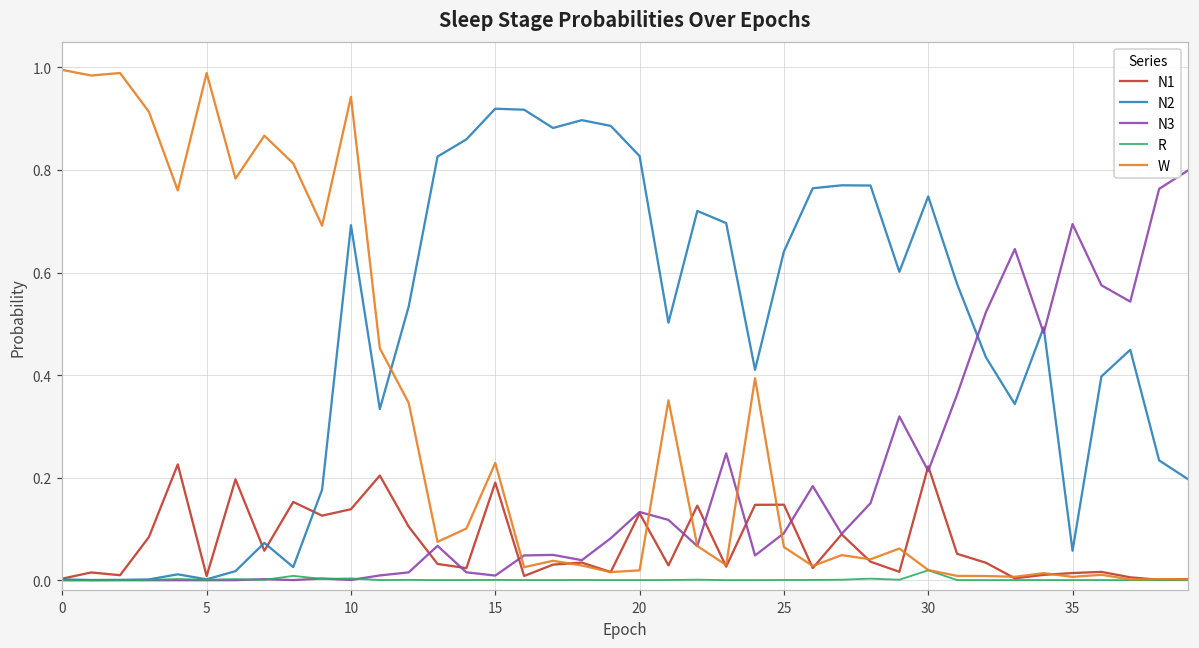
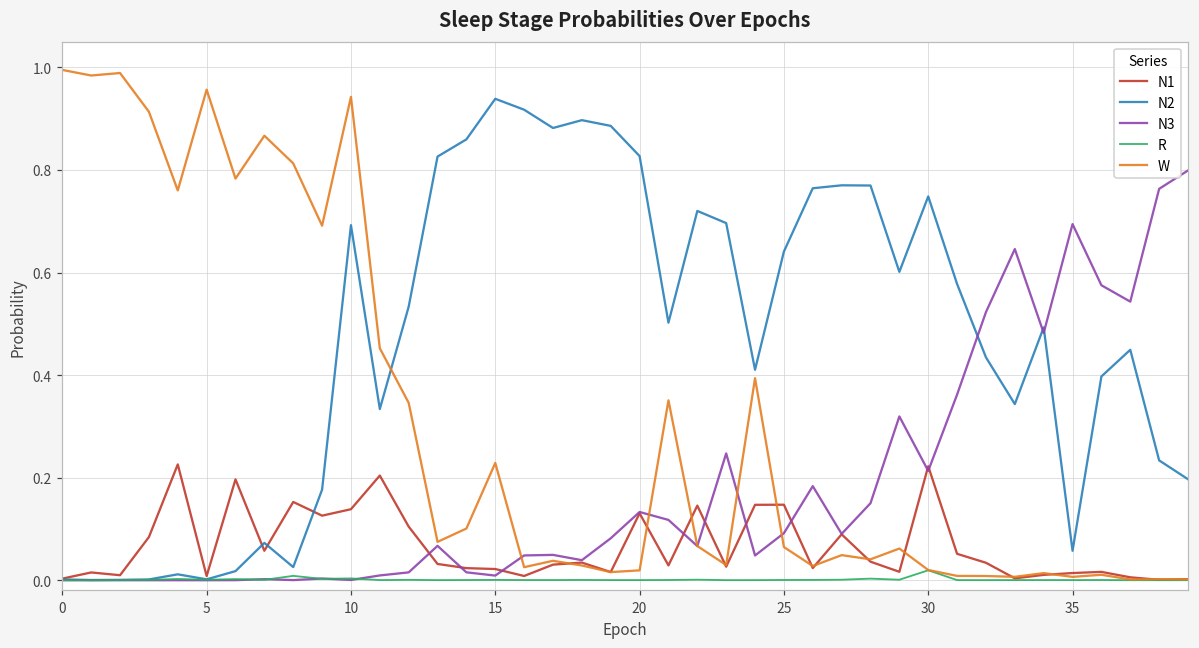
W, 5: 0.99 -> 0.96
N1, 15: 0.19 -> 0.02
N2, 15: 0.92 -> 0.94
